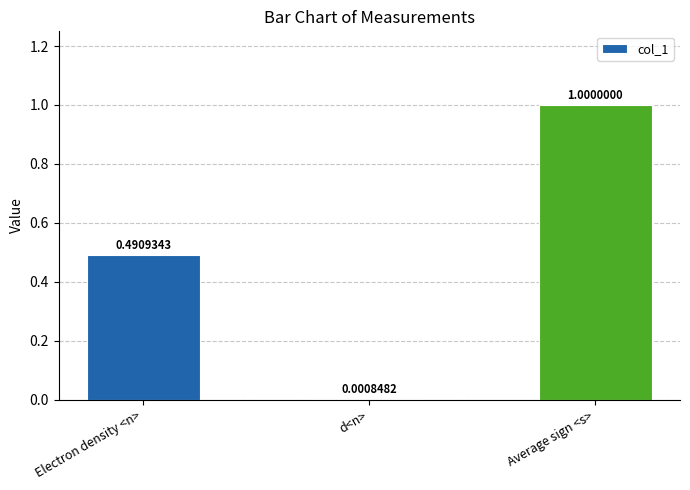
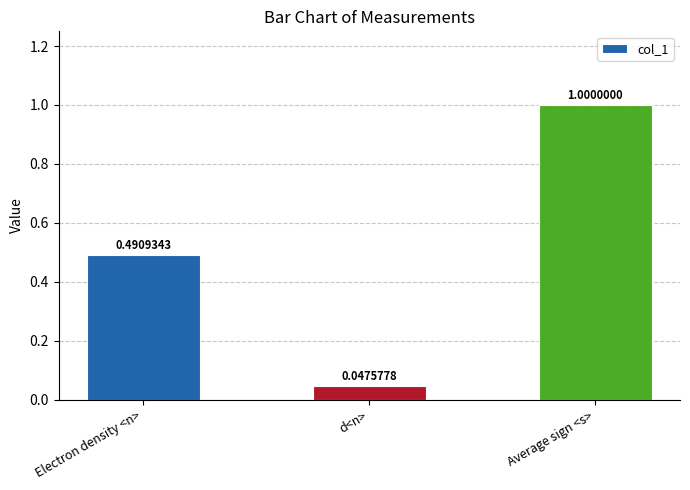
d<n>: 0.0008482 -> 0.0475778
